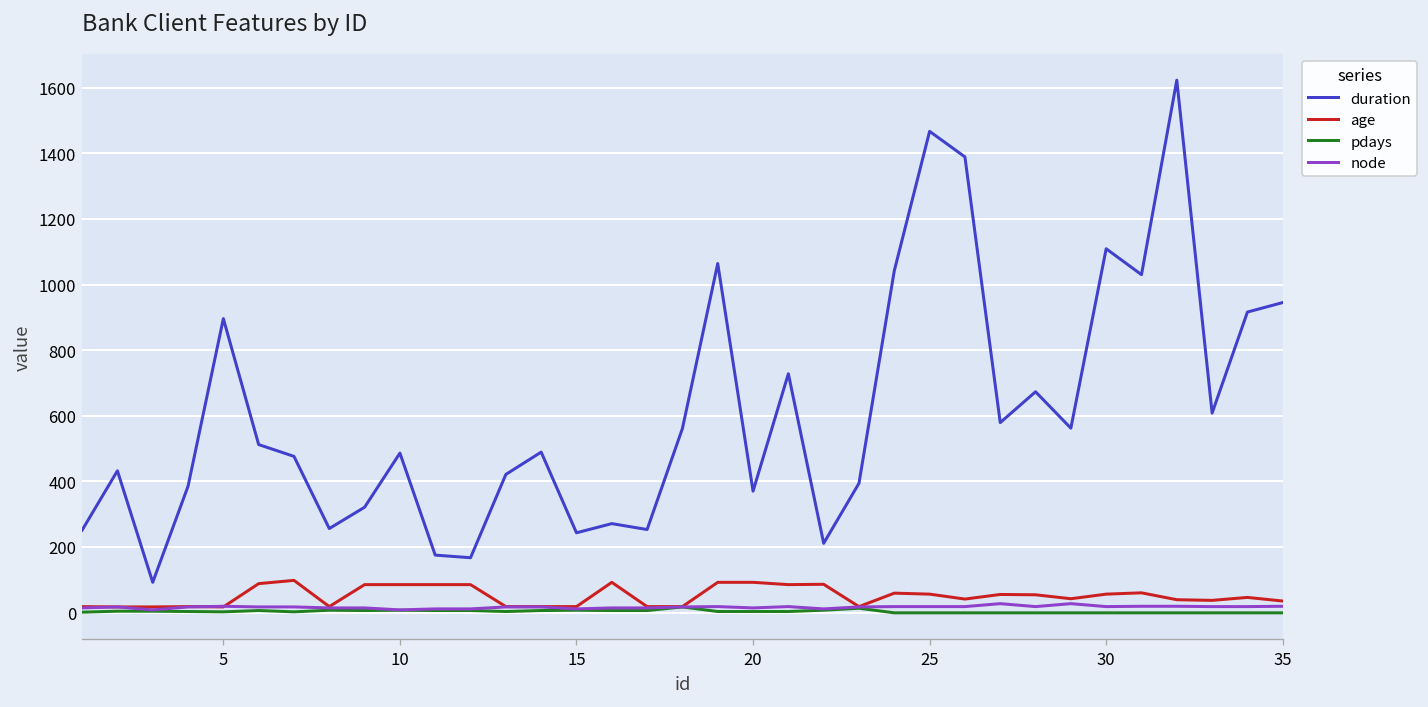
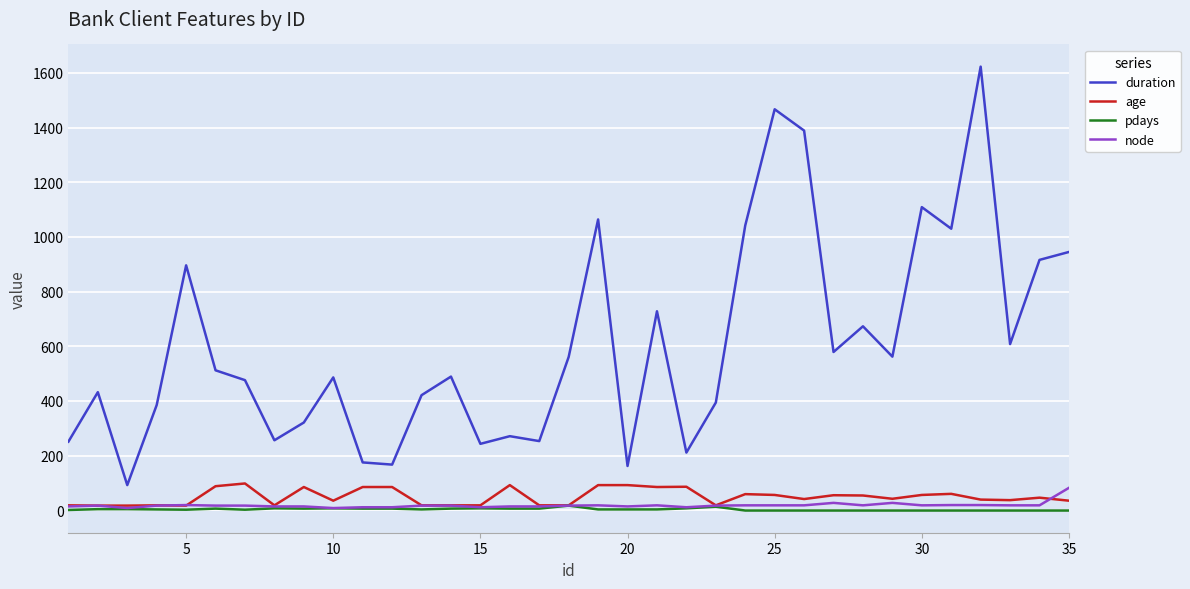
age, 10: 90 -> 40
duration, 20: 370 -> 160
node, 35: 20 -> 80
